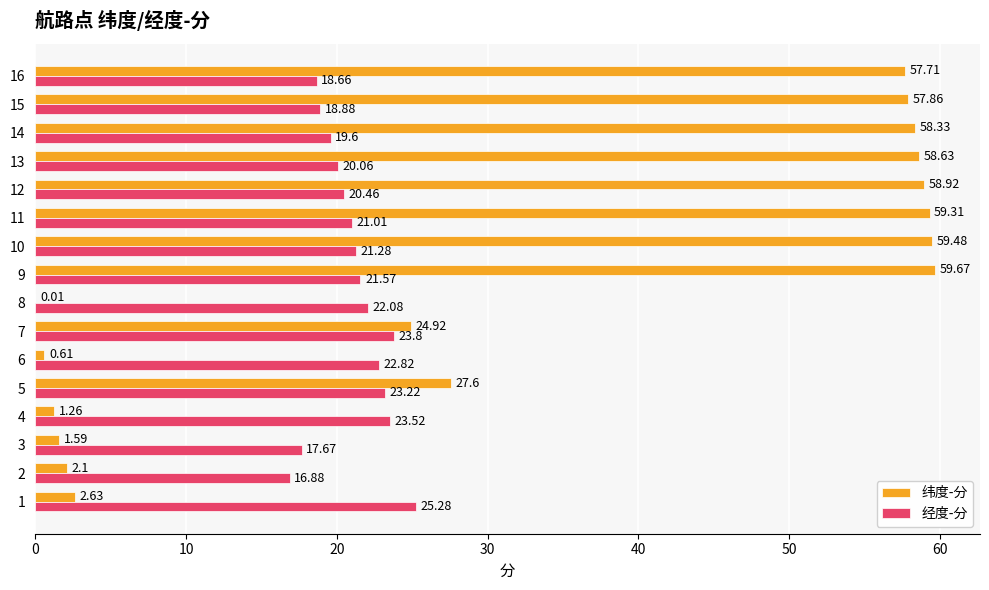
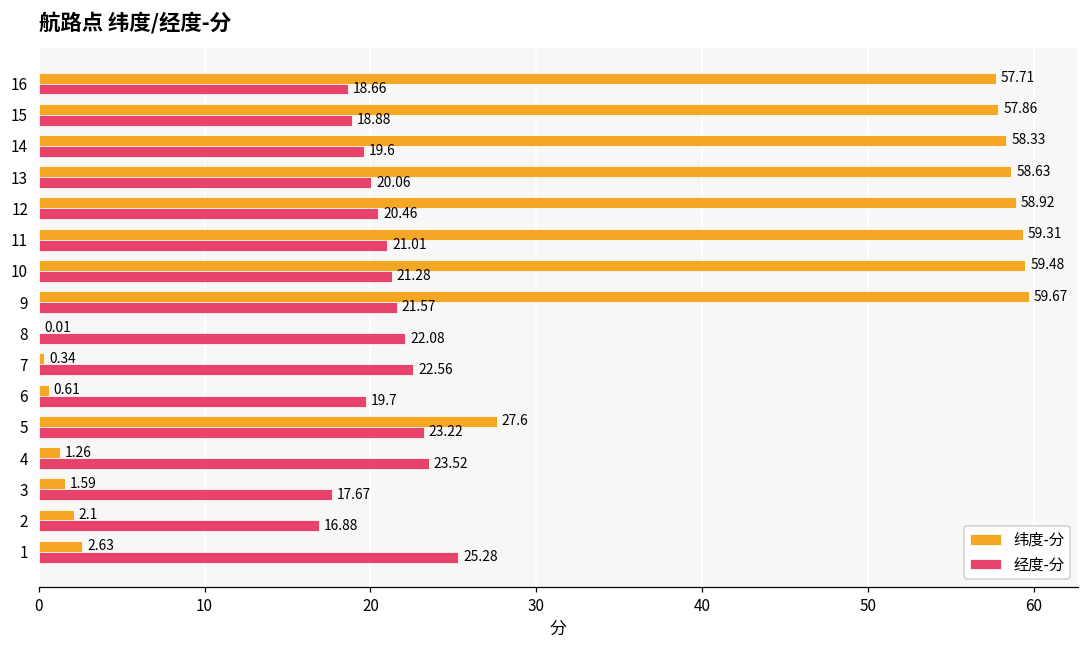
纬度-分, 7: 24.92 -> 0.34
经度-分, 7: 23.8 -> 22.56
经度-分, 6: 22.82 -> 19.7
